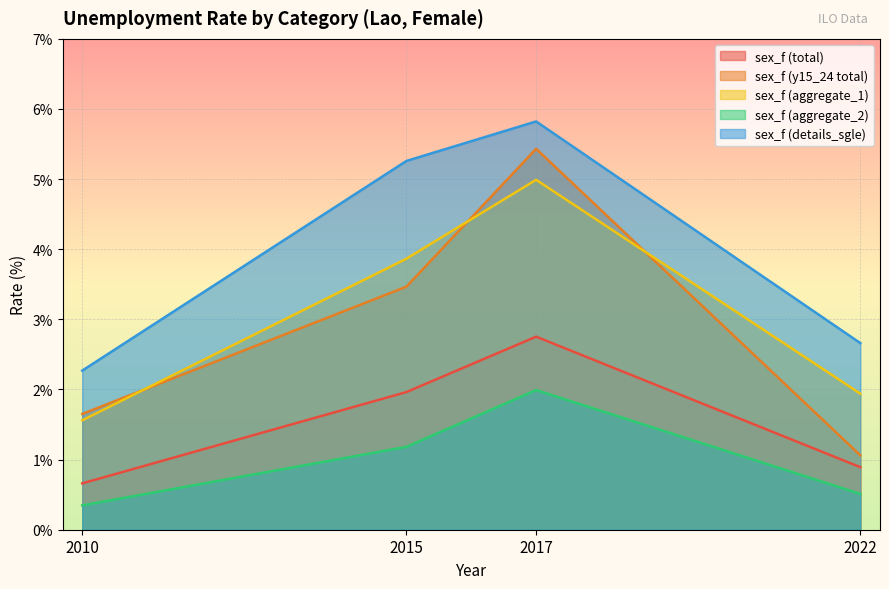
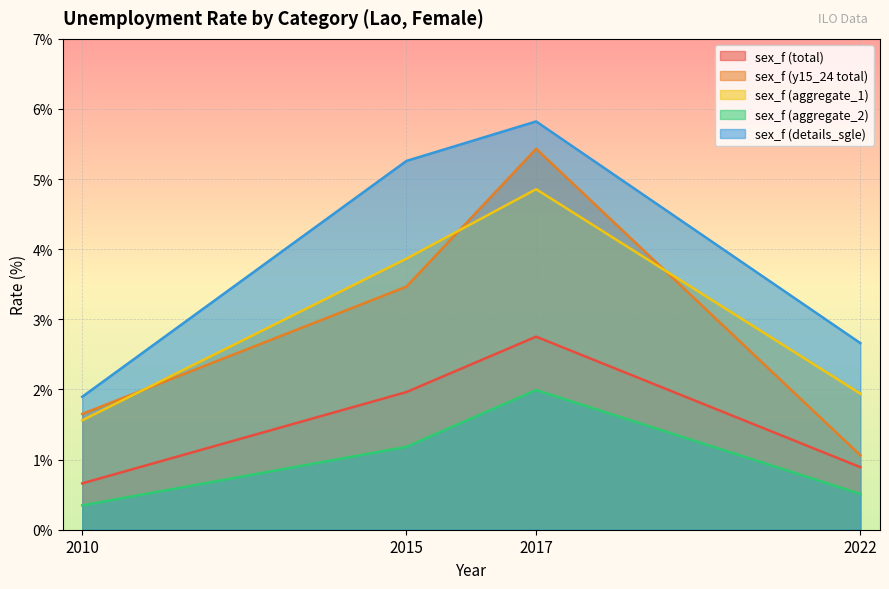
sex_f (details_sgle), 2010: 2.3% -> 1.9%
sex_f (aggregate_1), 2017: 5.0% -> 4.9%
